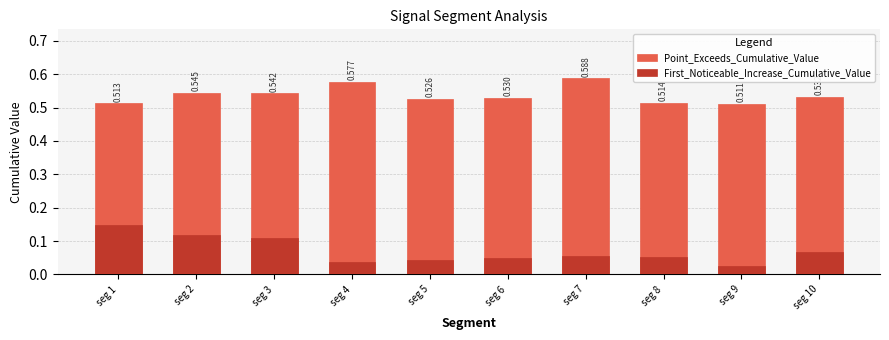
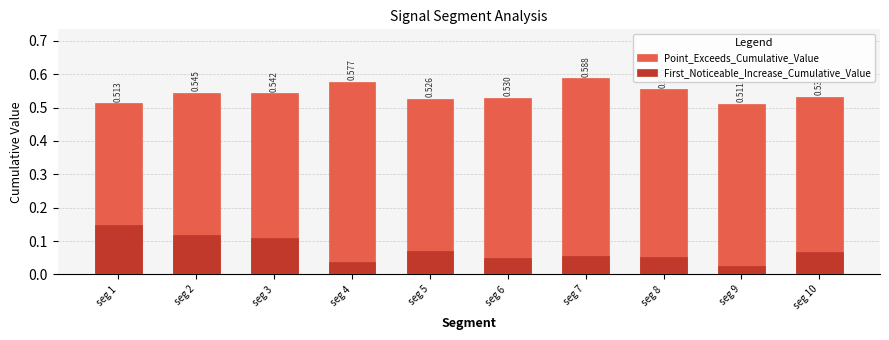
First_Noticeable_Increase_Cumulative_Value, seg 5: 0.04 -> 0.07
Point_Exceeds_Cumulative_Value, seg 8: 0.51 -> 0.56
